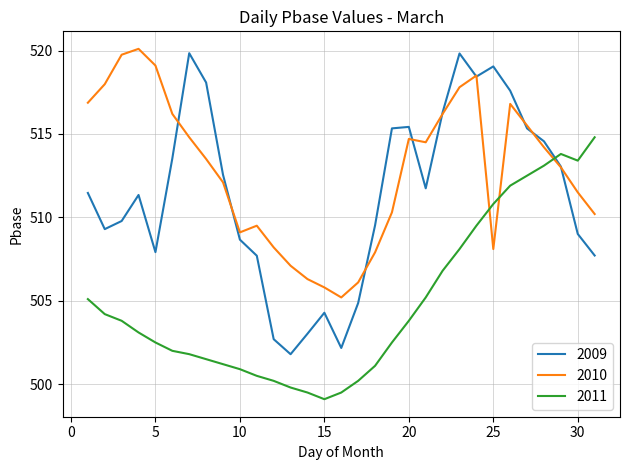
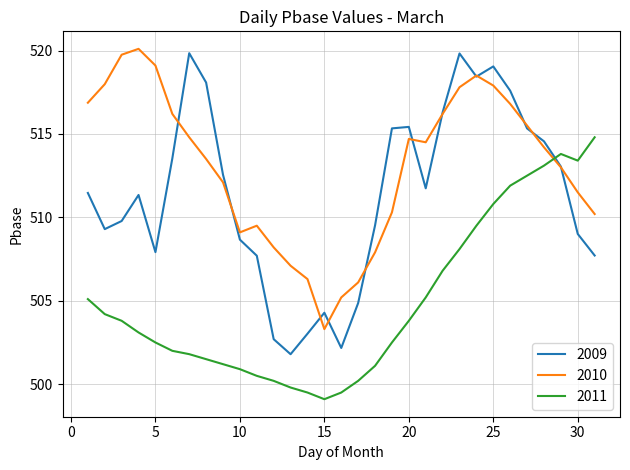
2010, 15: 505.8 -> 503.3
2010, 25: 508.1 -> 517.9
